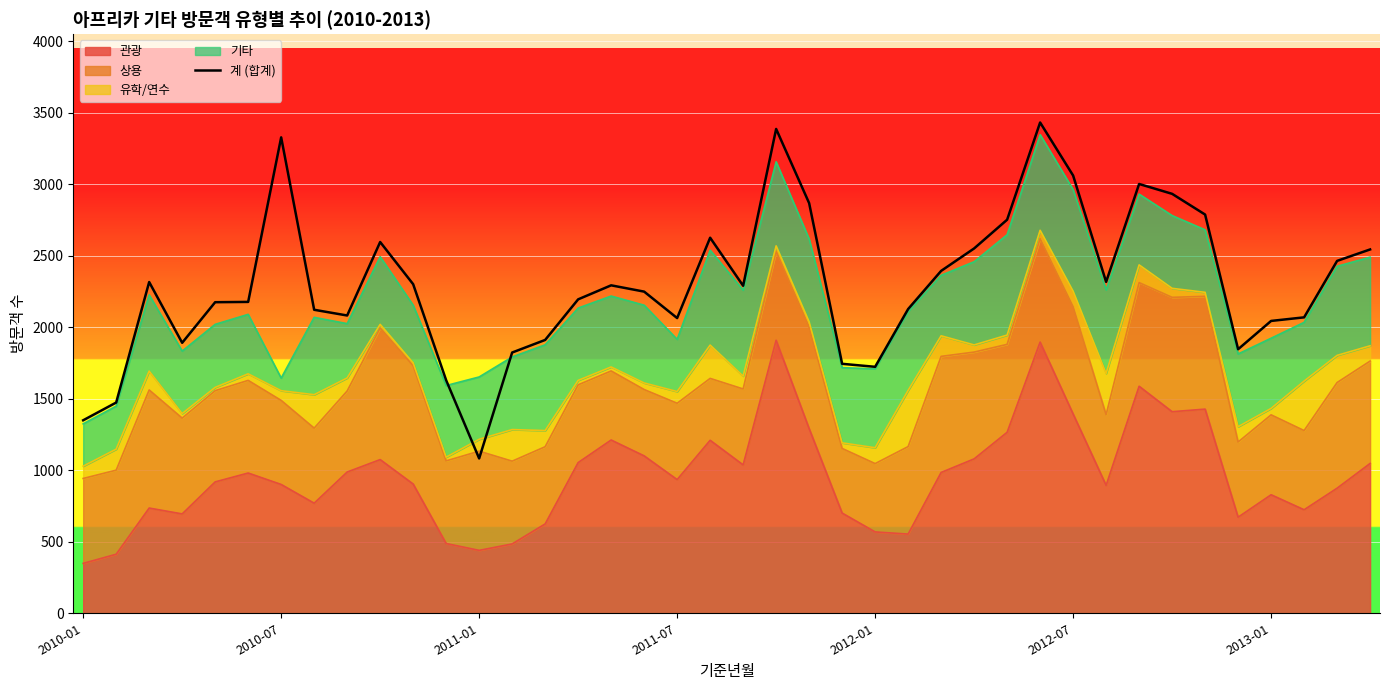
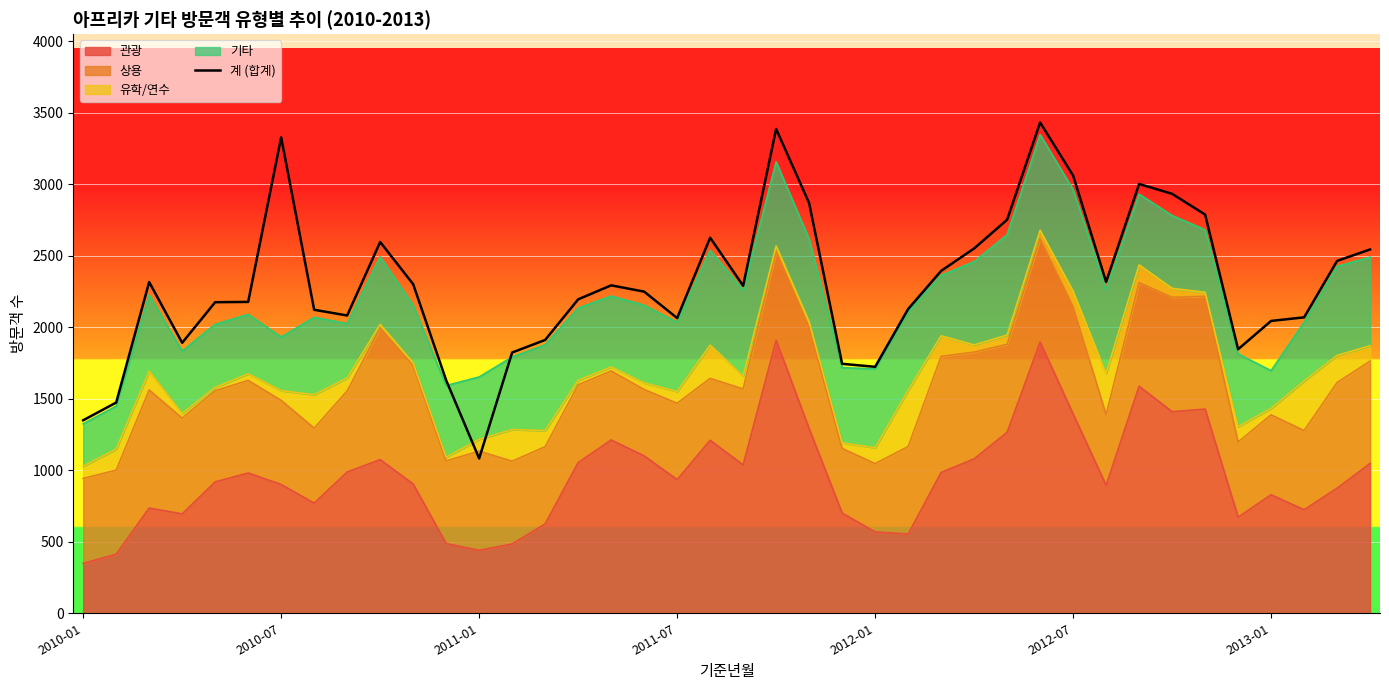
기타, 2010-07: 90 -> 380
기타, 2011-07: 370 -> 490
기타, 2013-01: 490 -> 260
